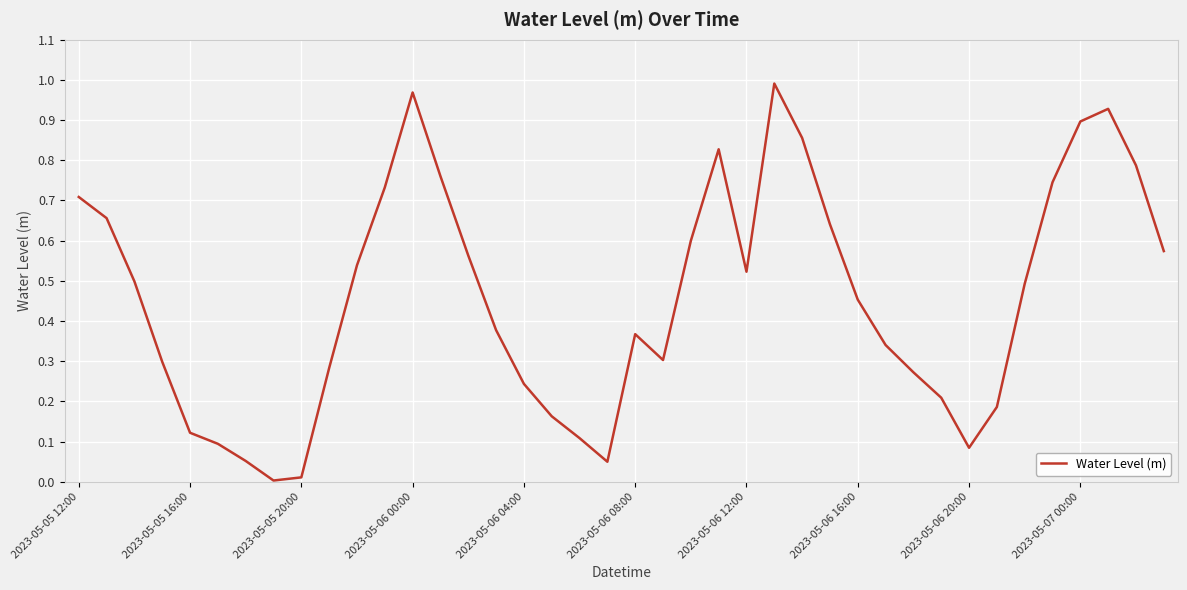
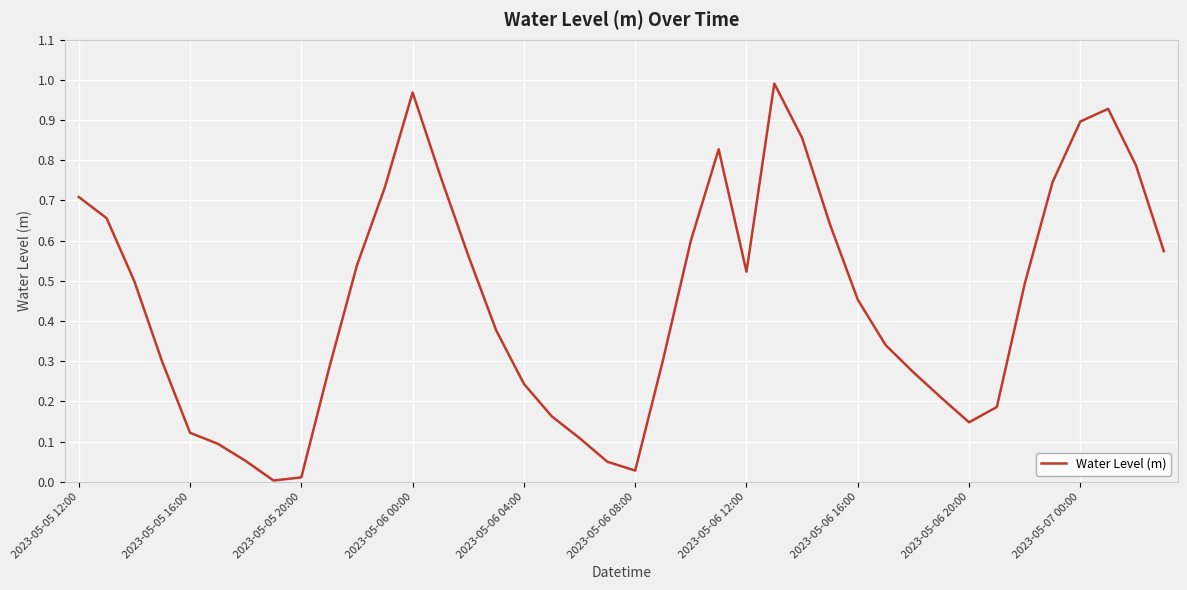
2023-05-06 08:00: 0.37 -> 0.03
2023-05-06 20:00: 0.08 -> 0.15
